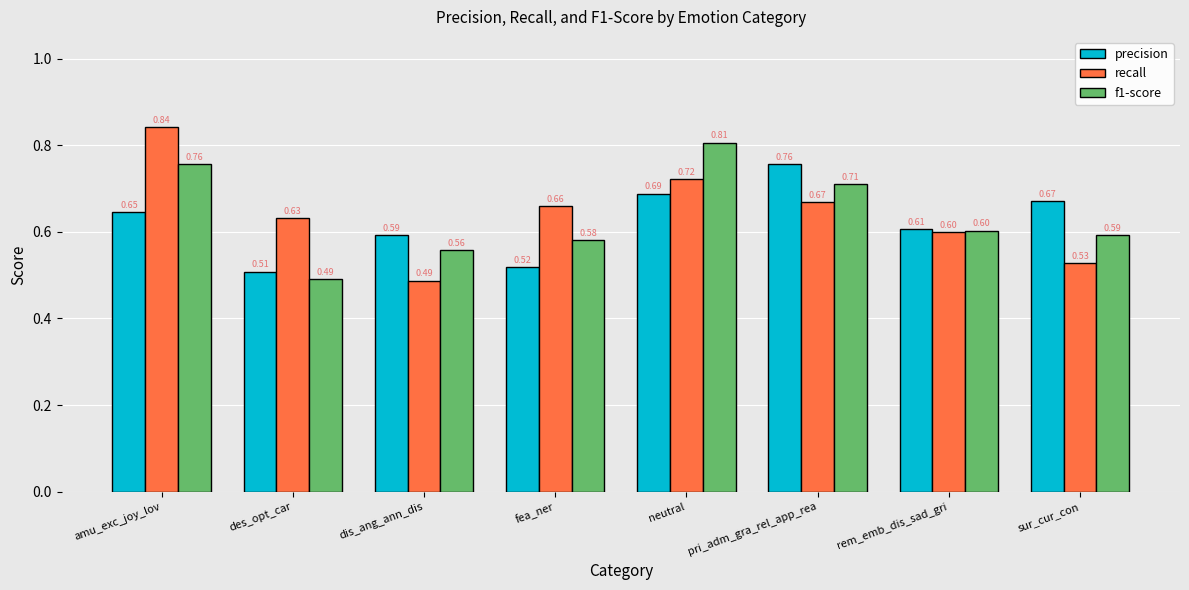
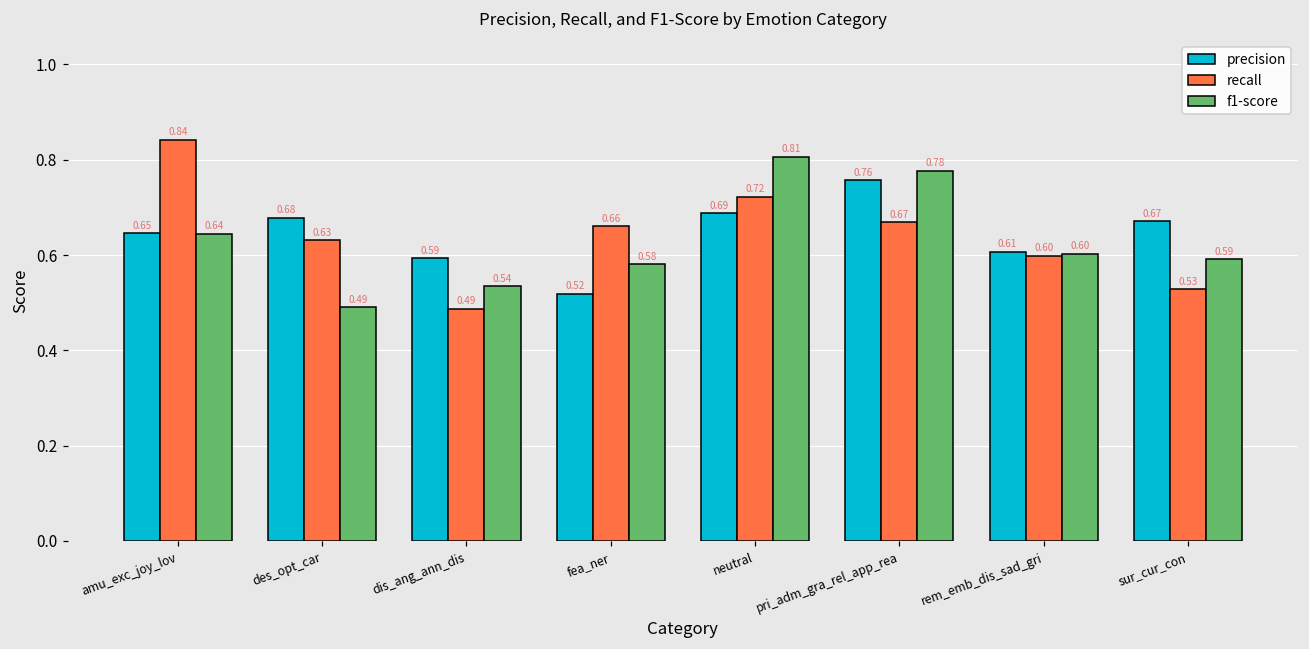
f1-score, amu_exc_joy_lov: 0.76 -> 0.64
precision, des_opt_car: 0.51 -> 0.68
f1-score, dis_ang_ann_dis: 0.56 -> 0.54
f1-score, pri_adm_gra_rel_app_rea: 0.71 -> 0.78
